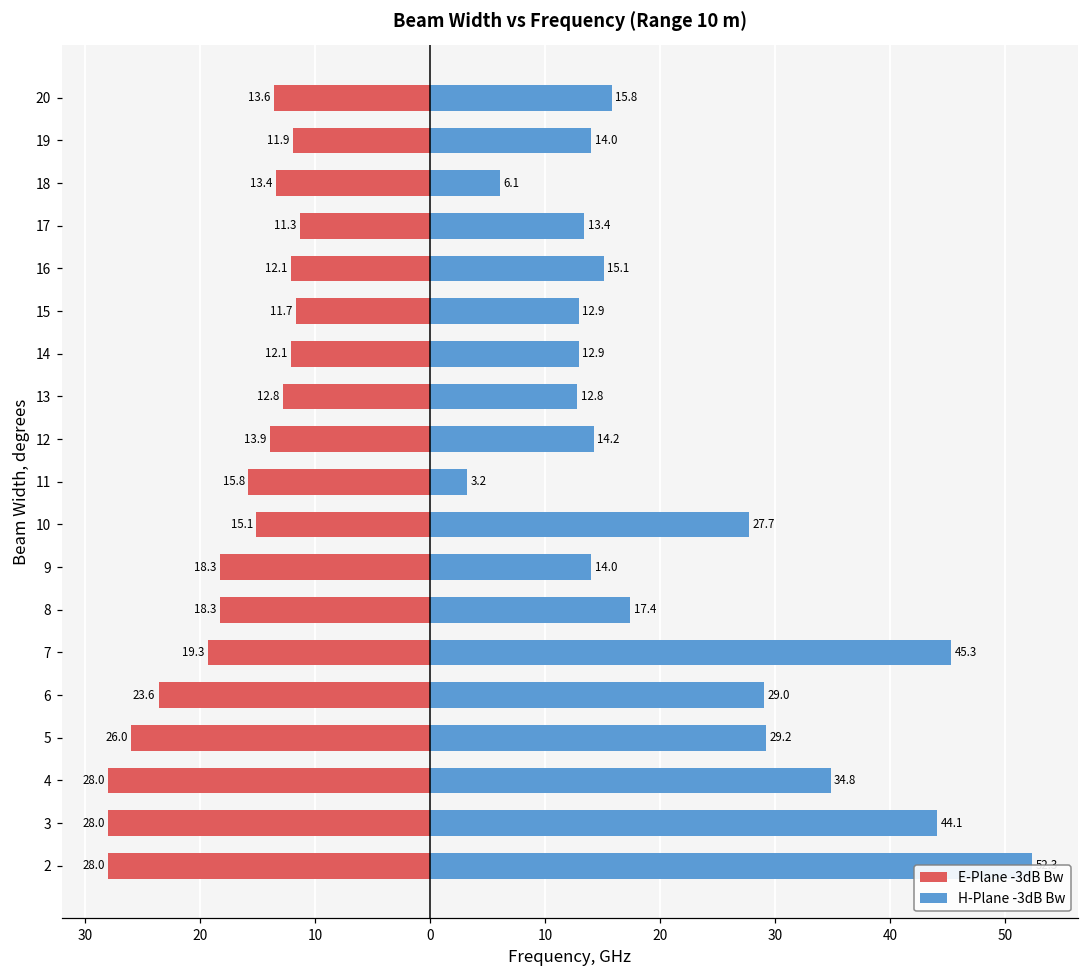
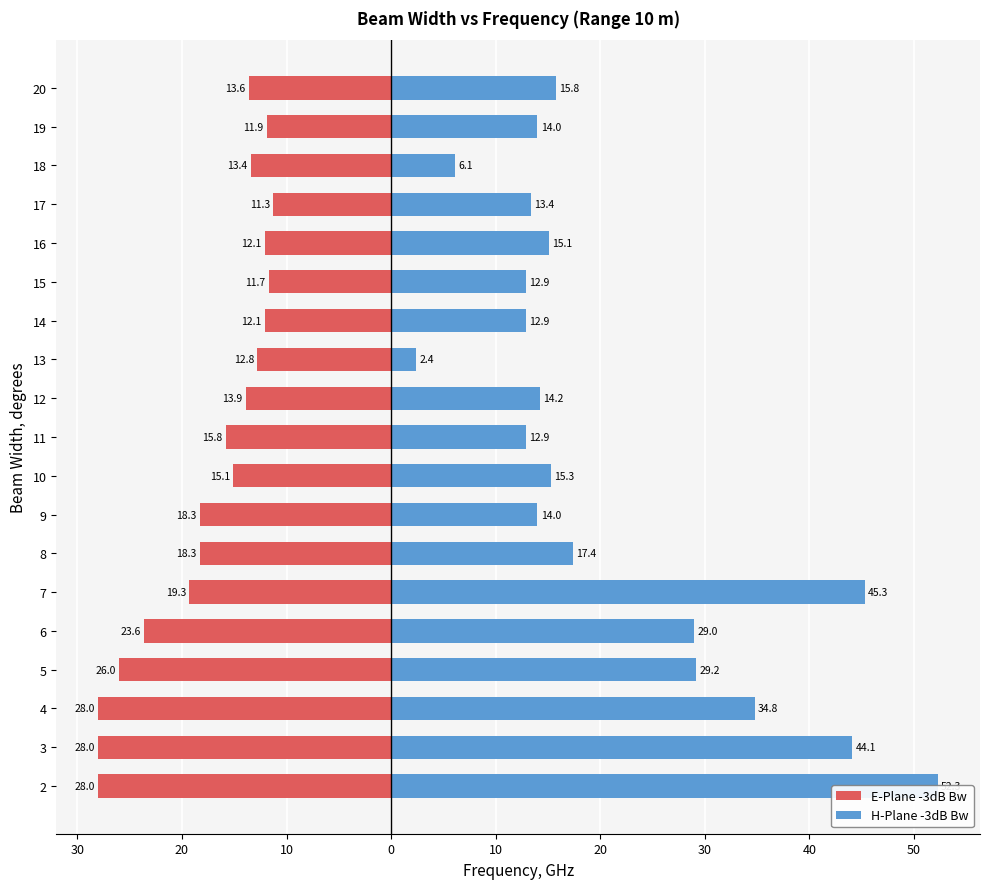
H-Plane -3dB Bw, 13: 12.8 -> 2.4
H-Plane -3dB Bw, 11: 3.2 -> 12.9
H-Plane -3dB Bw, 10: 27.7 -> 15.3
